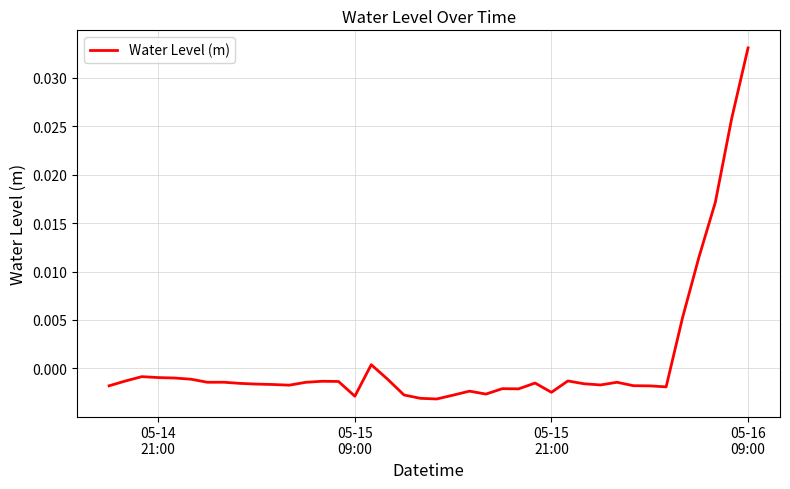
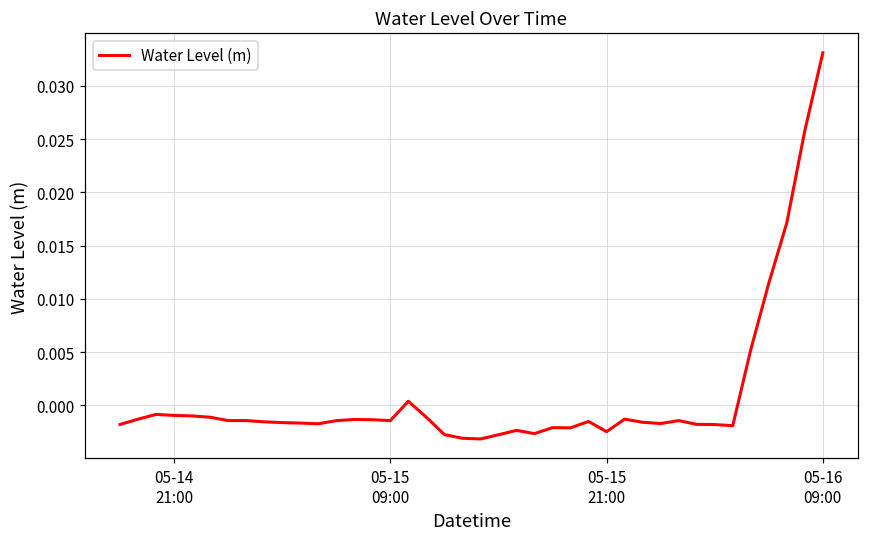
05-15 09:00: -0.003 -> -0.001
